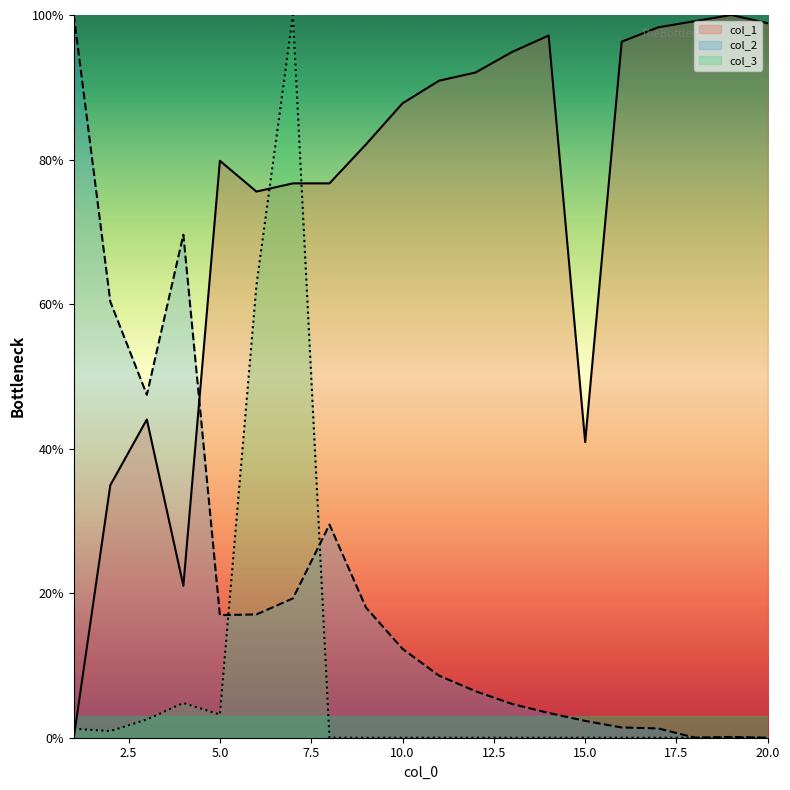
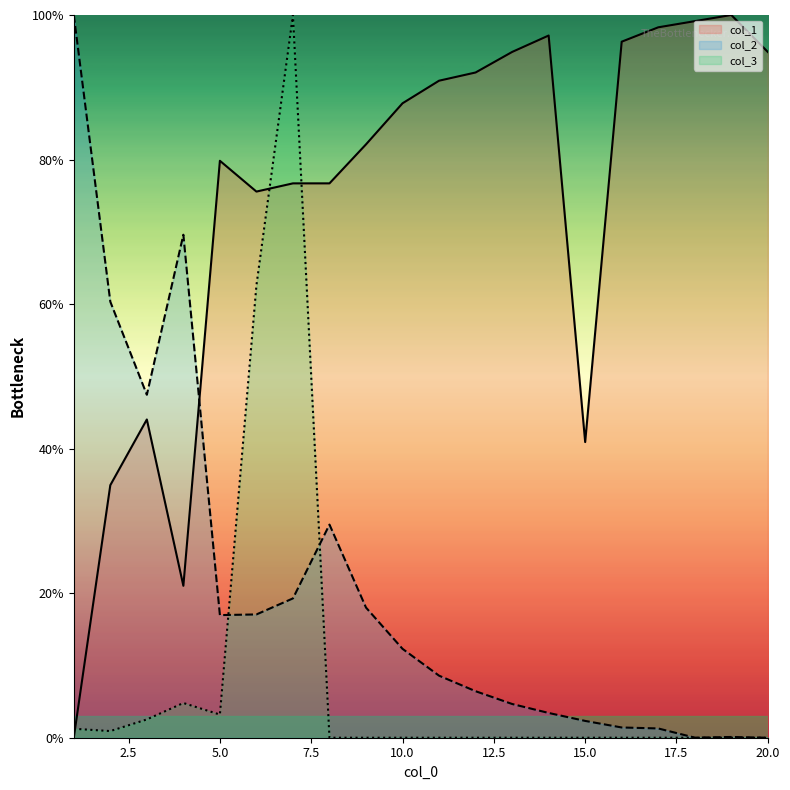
col_1, 20.0: 99% -> 95%
